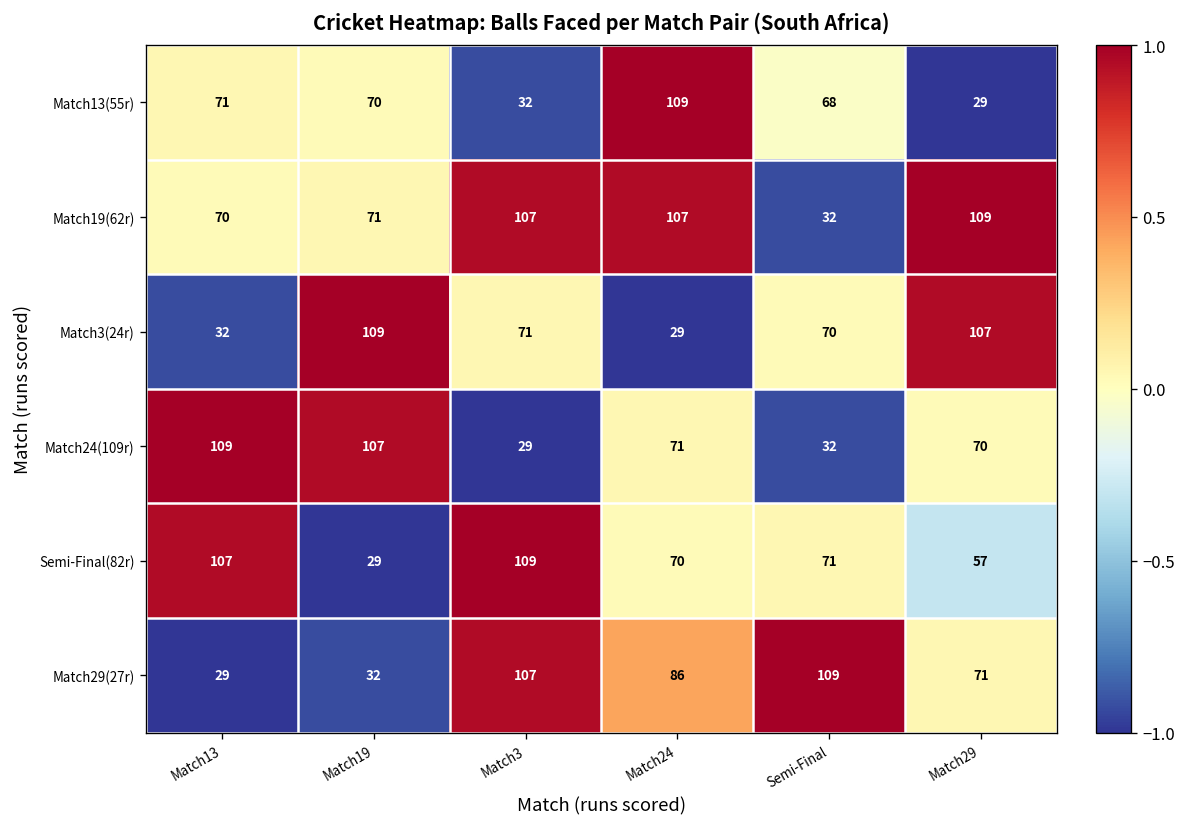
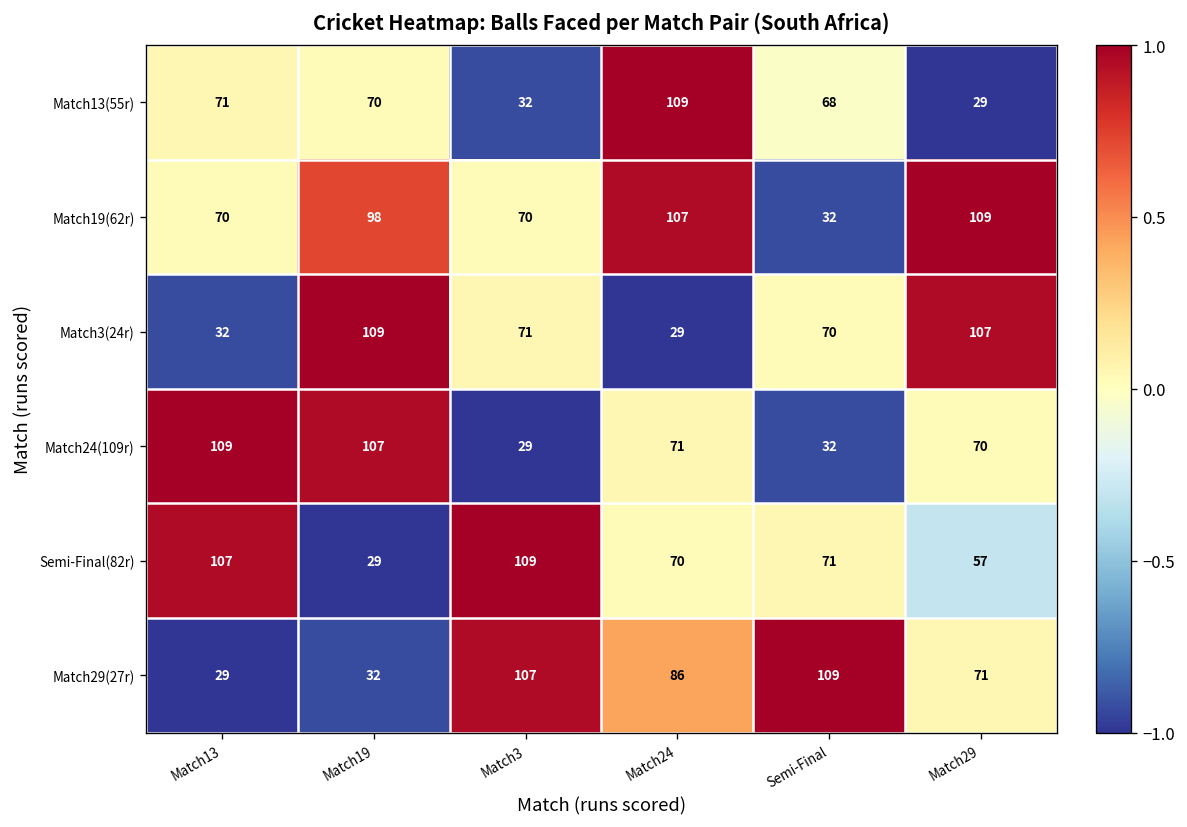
Match19(62r), Match19: 71 -> 98
Match19(62r), Match3: 107 -> 70
